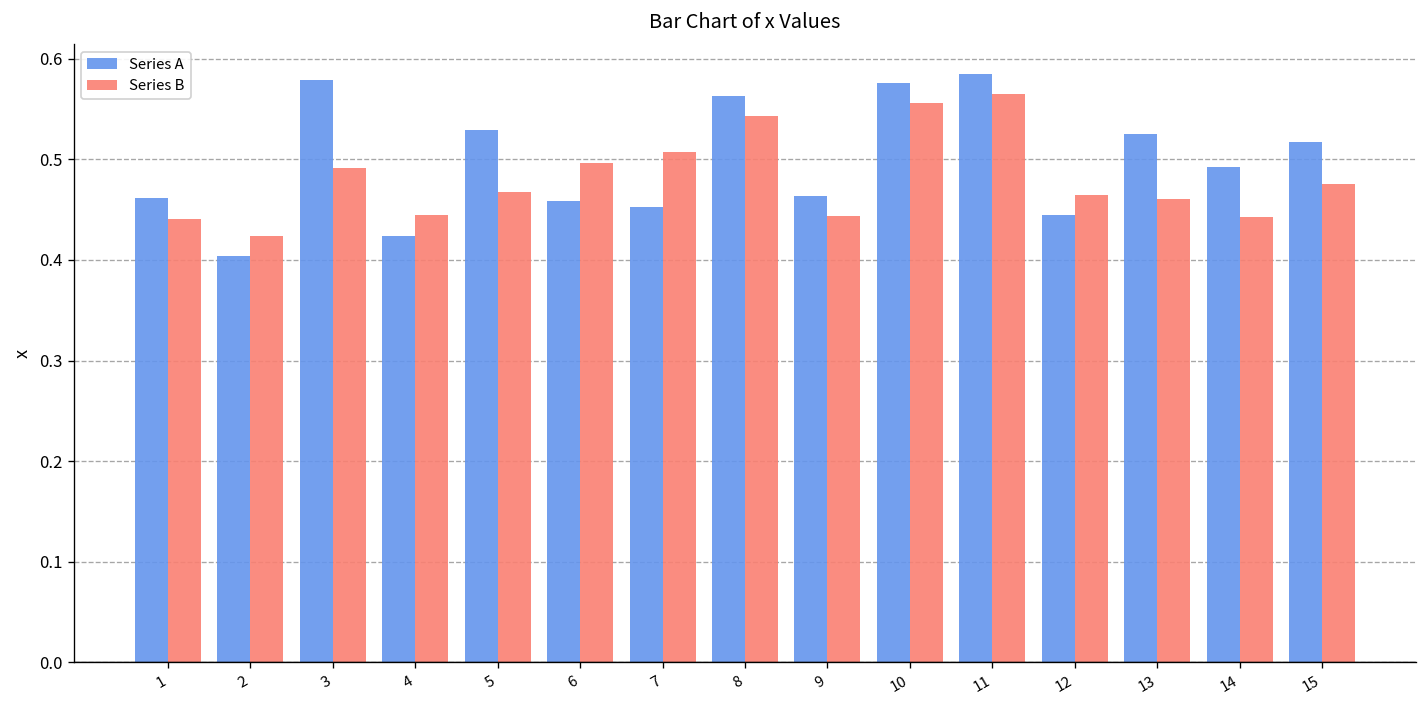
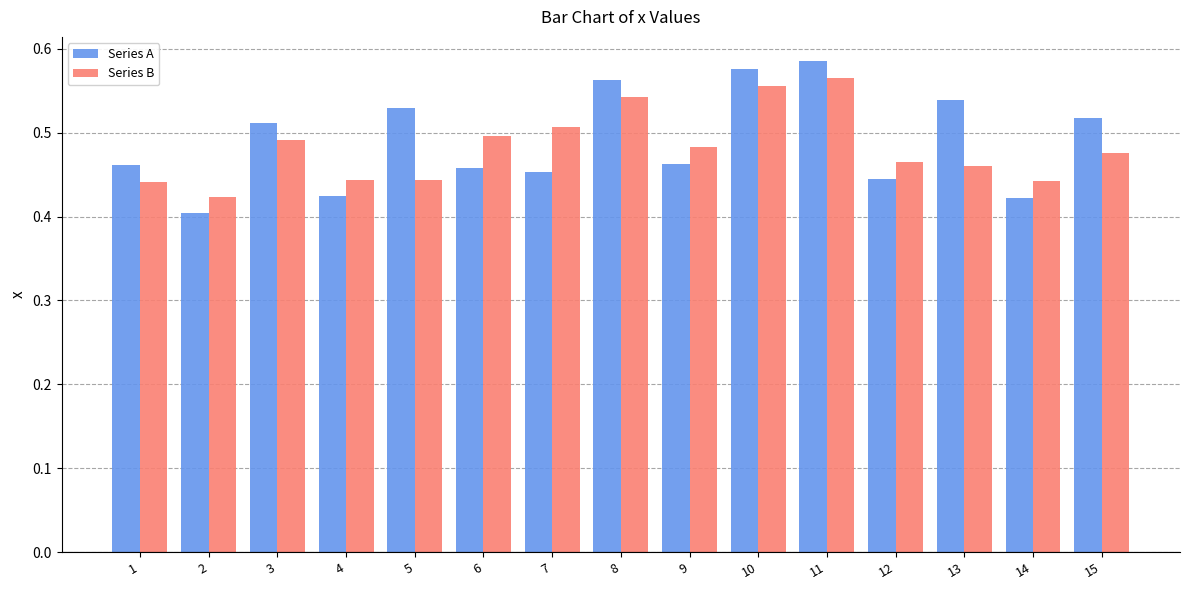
Series A, 3: 0.58 -> 0.51
Series B, 5: 0.47 -> 0.44
Series B, 9: 0.44 -> 0.48
Series A, 13: 0.53 -> 0.54
Series A, 14: 0.49 -> 0.42
